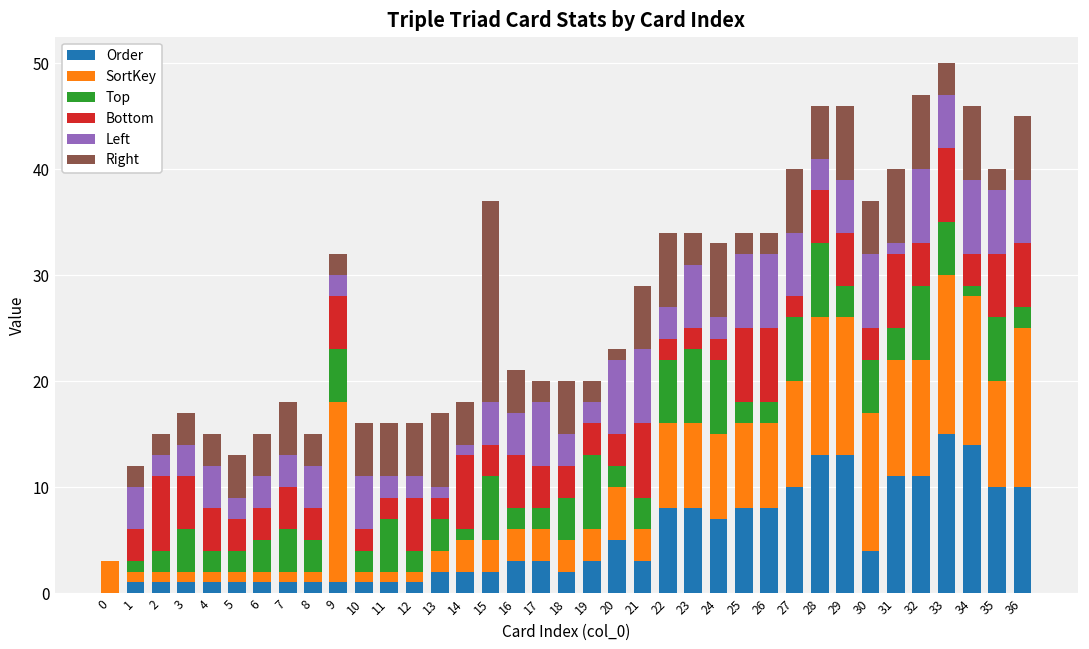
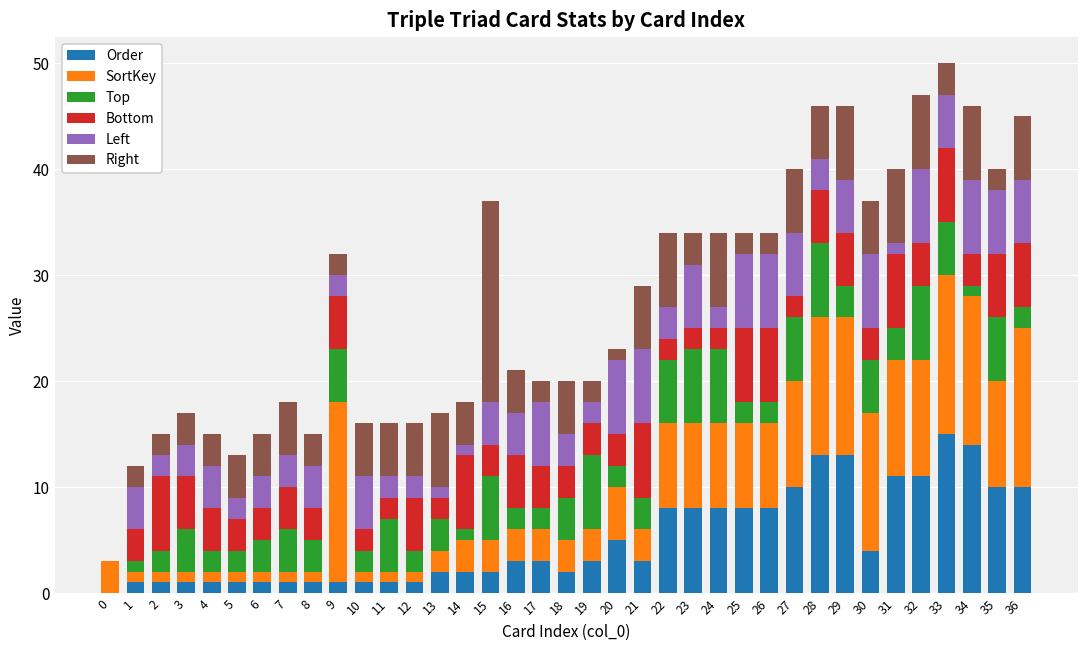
Order, 24: 7 -> 8
